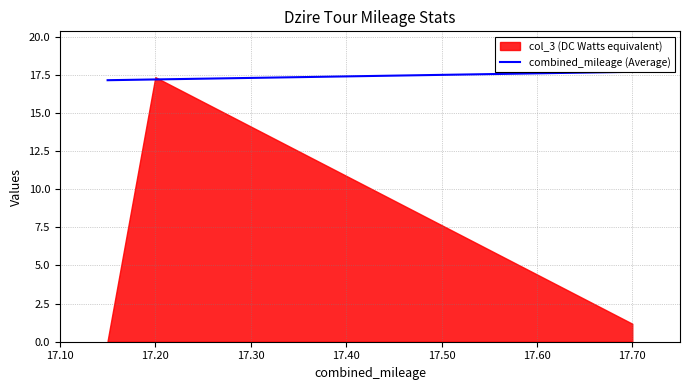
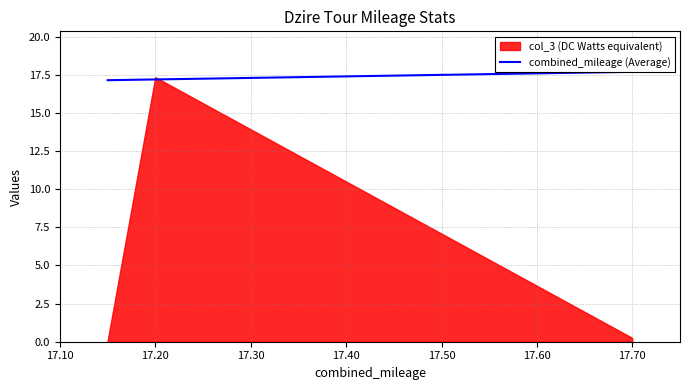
col_3 (DC Watts equivalent), 17.70: 1.2 -> 0.2
